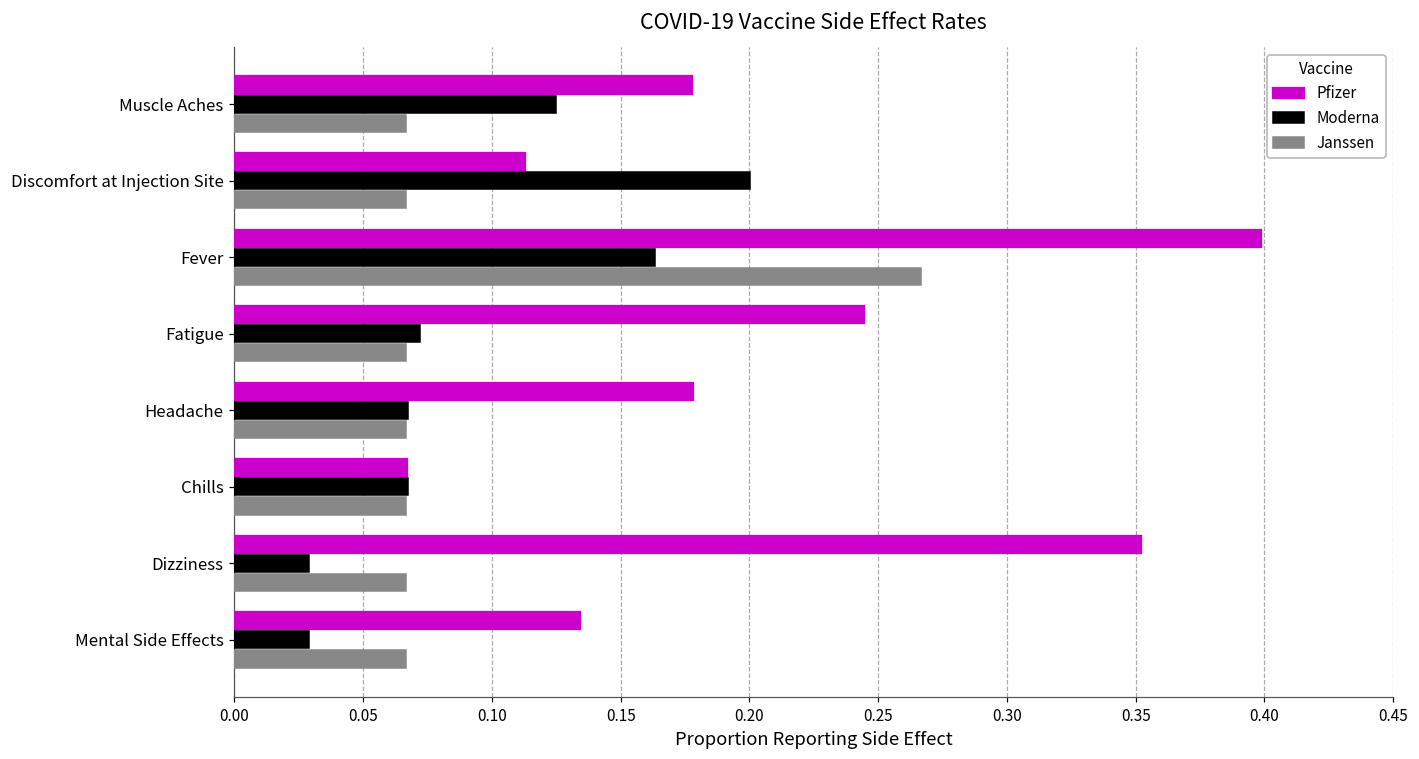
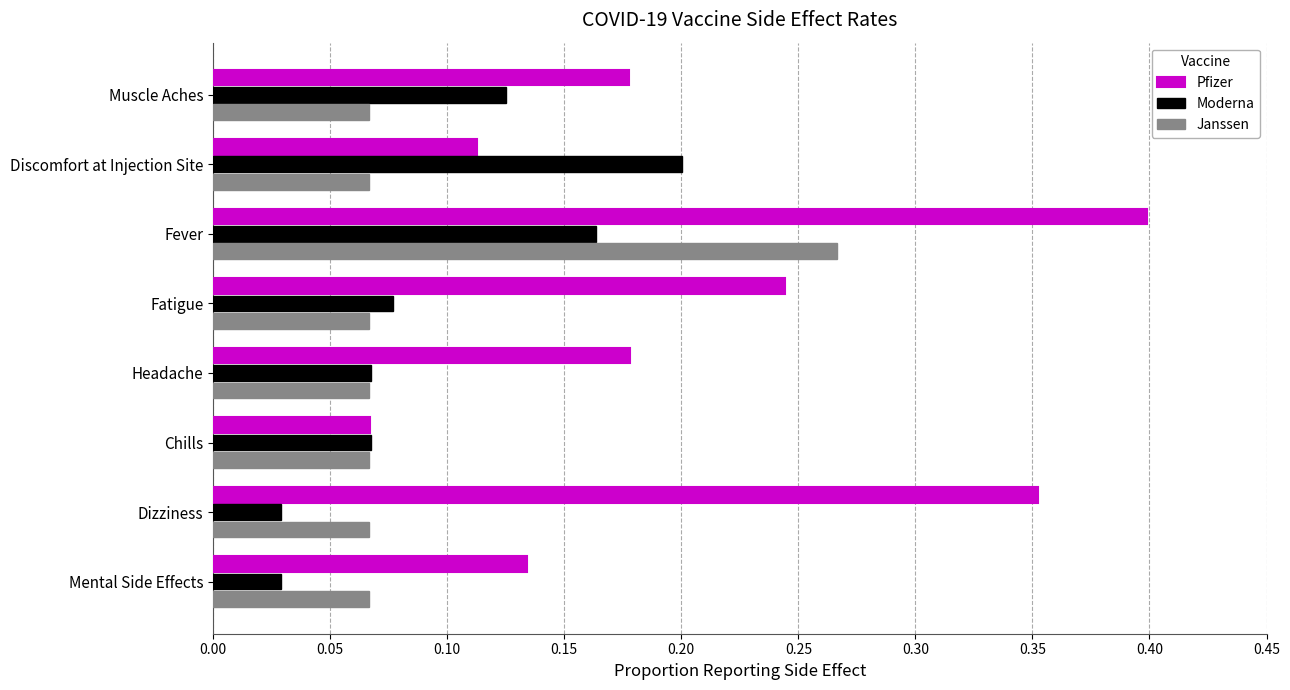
Moderna, Fatigue: 0.072 -> 0.077
